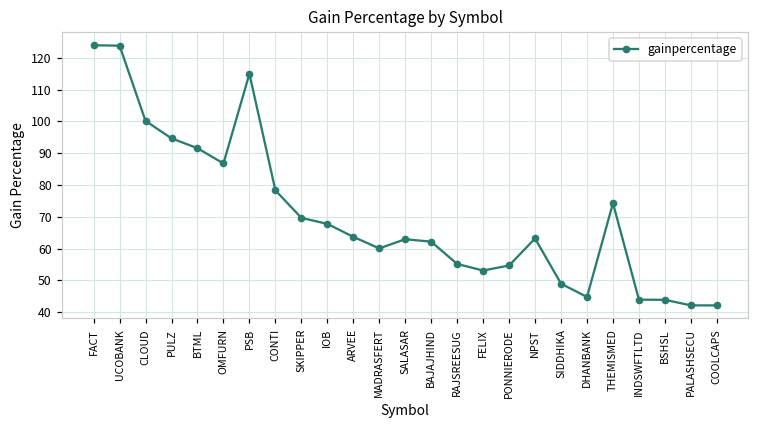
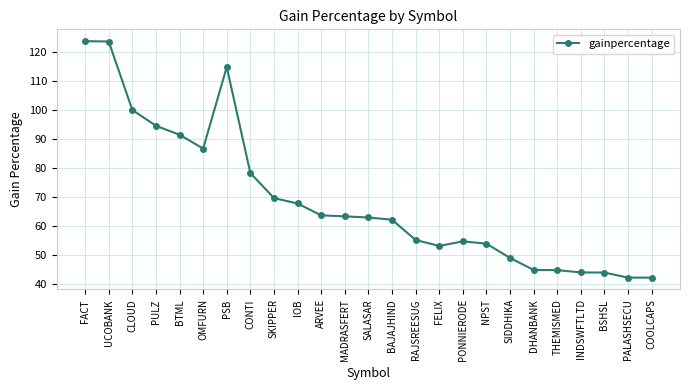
MADRASFERT: 60 -> 63
NPST: 63 -> 54
THEMISMED: 74 -> 45
